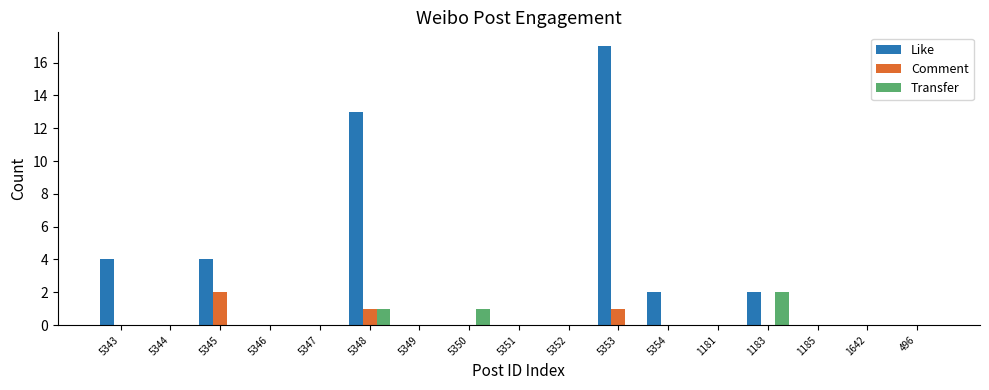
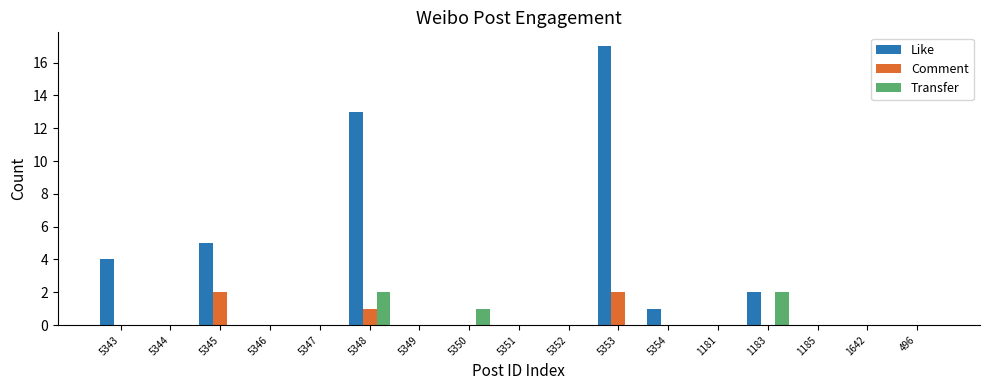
Like, 5345: 4 -> 5
Transfer, 5348: 1 -> 2
Comment, 5353: 1 -> 2
Like, 5354: 2 -> 1
